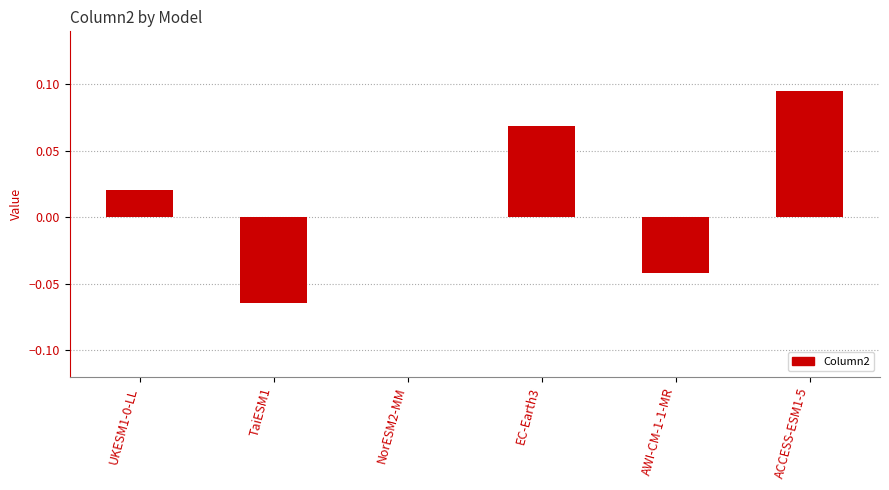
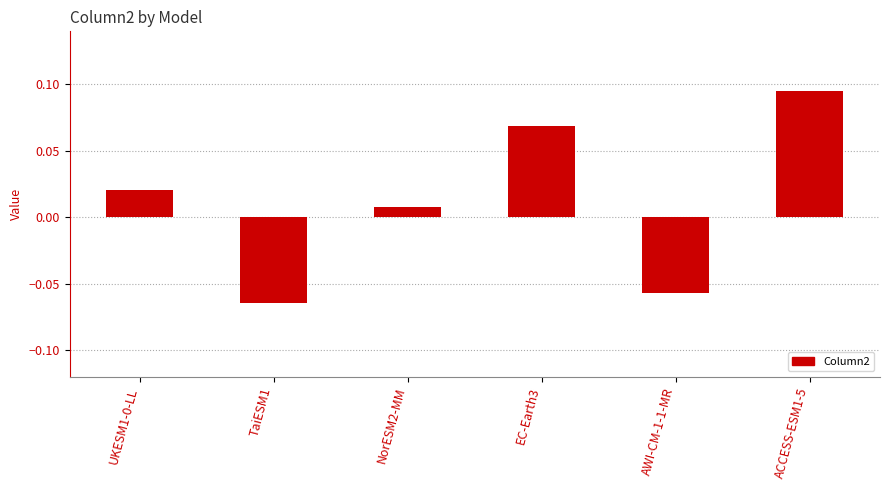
NorESM2-MM: 0.000 -> 0.008
AWI-CM-1-1-MR: -0.042 -> -0.057
